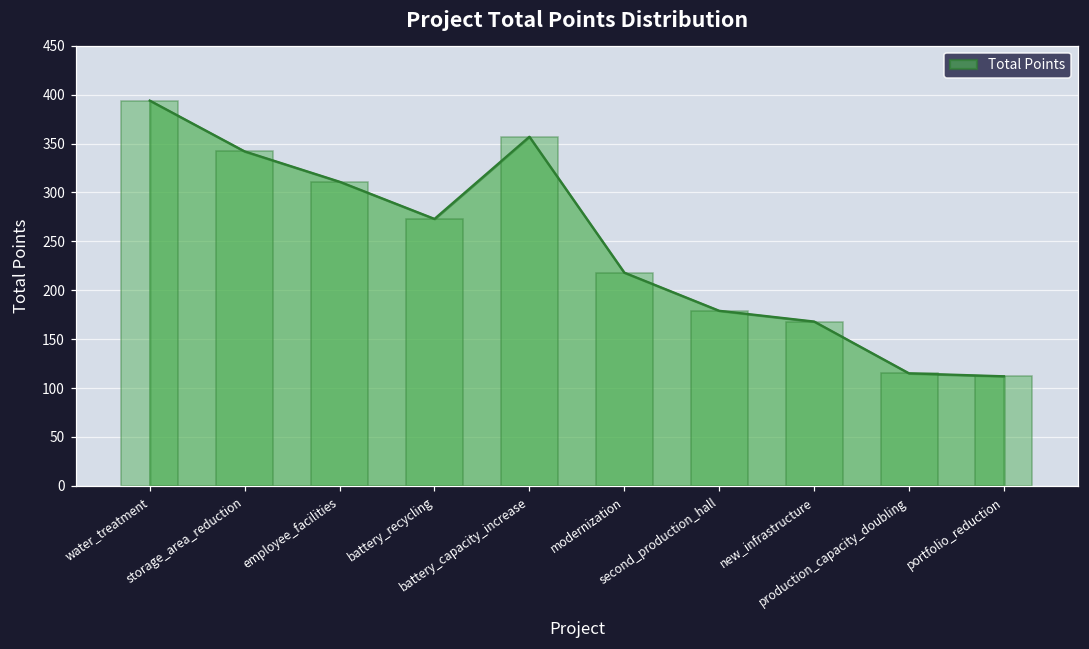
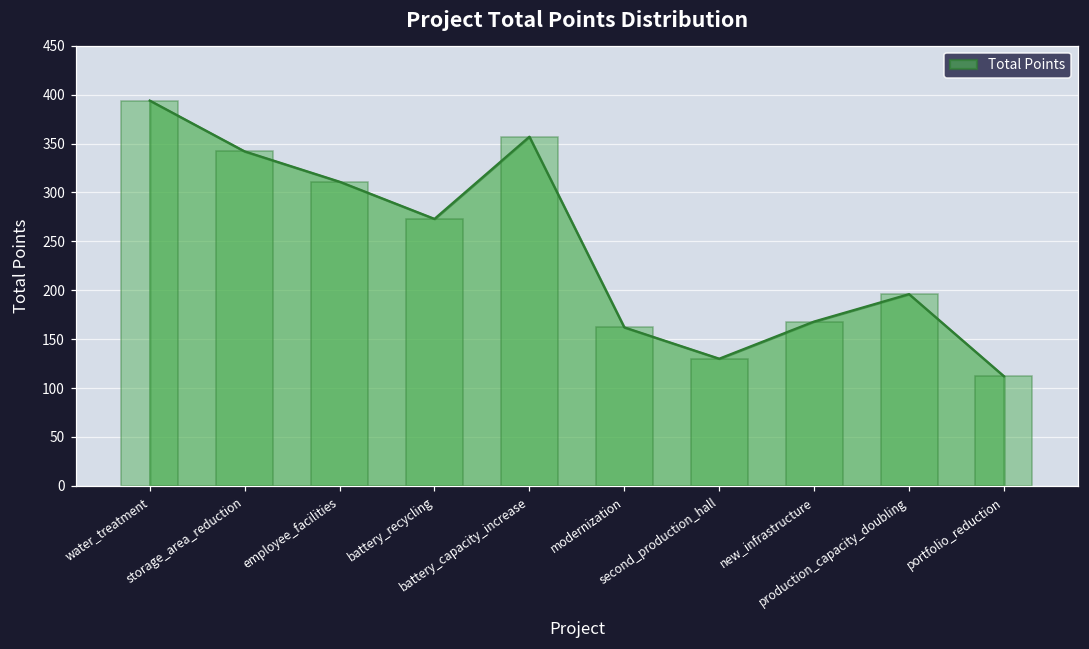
modernization: 220 -> 160
second_production_hall: 180 -> 130
production_capacity_doubling: 120 -> 200
